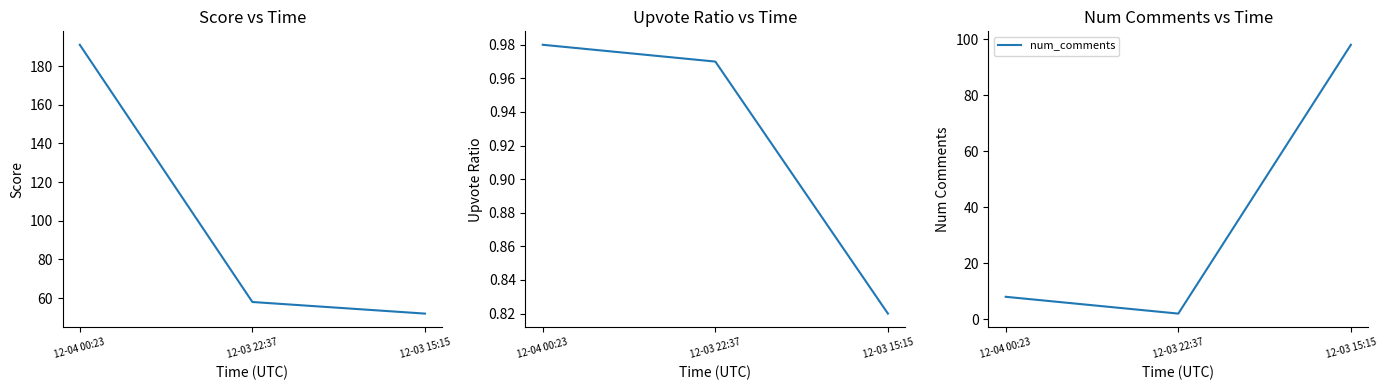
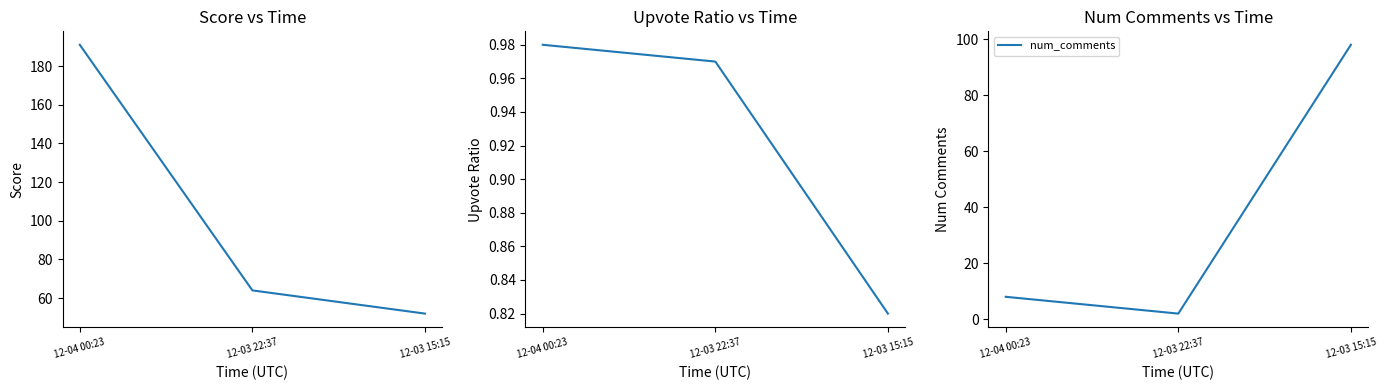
Score vs Time, 12-03 22:37: 58 -> 64
